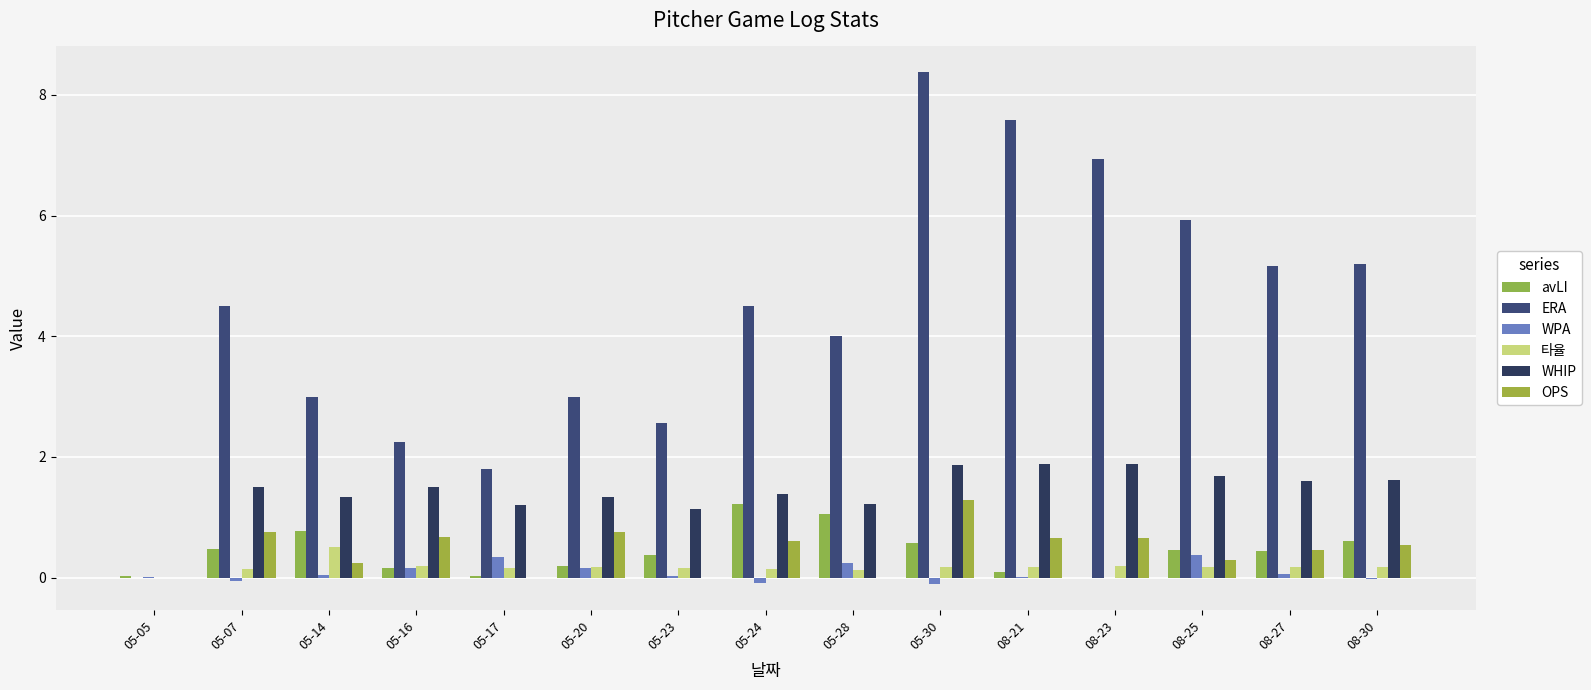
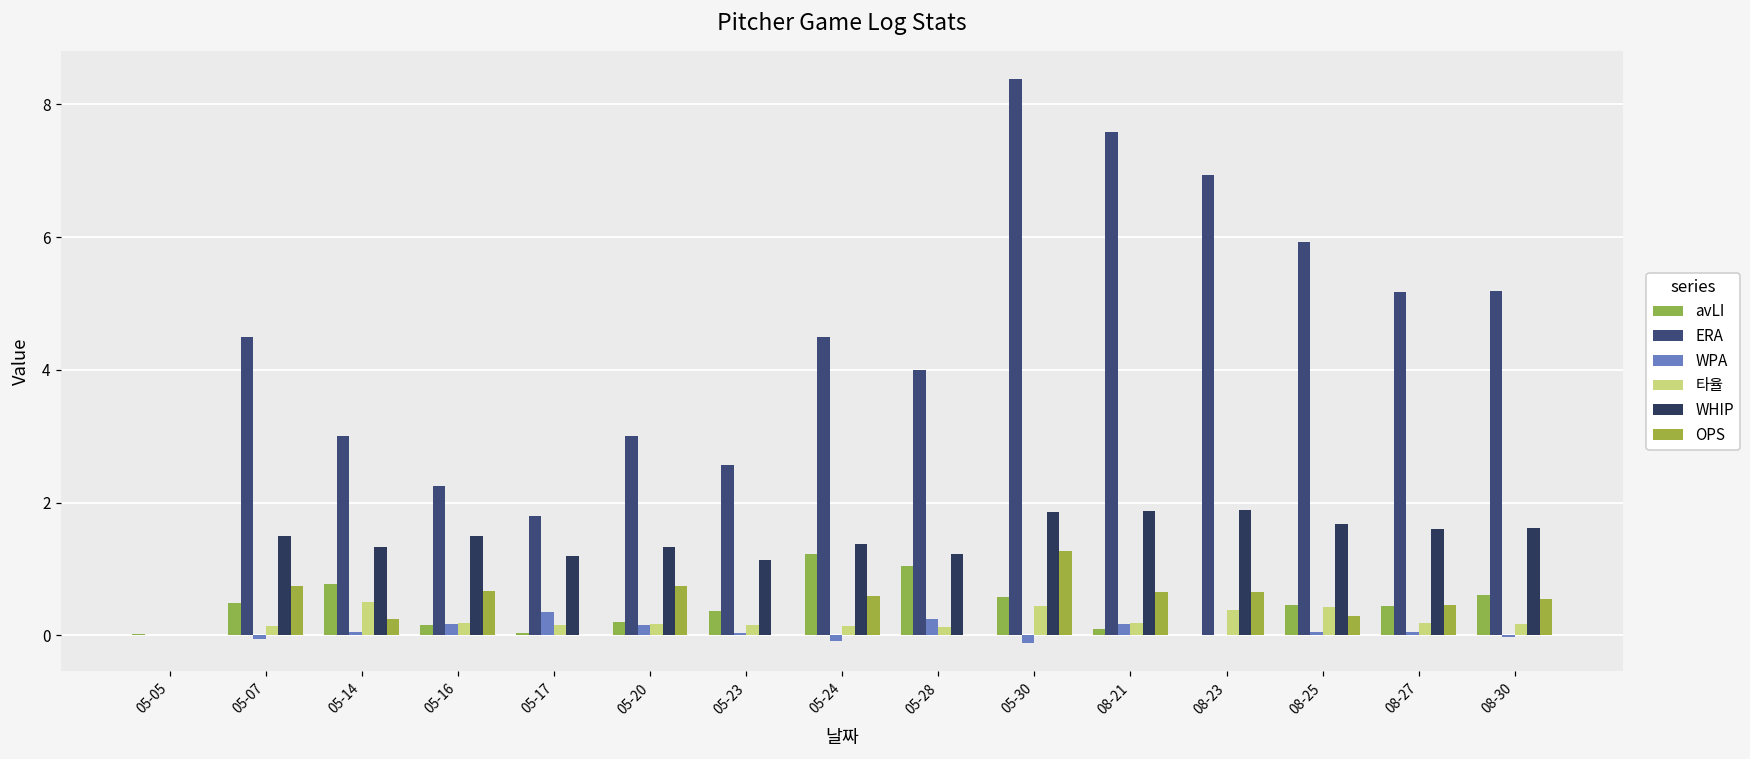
타율, 05-30: 0.2 -> 0.4
WPA, 08-21: 0.0 -> 0.2
타율, 08-23: 0.2 -> 0.4
WPA, 08-25: 0.4 -> 0.1
타율, 08-25: 0.2 -> 0.4
